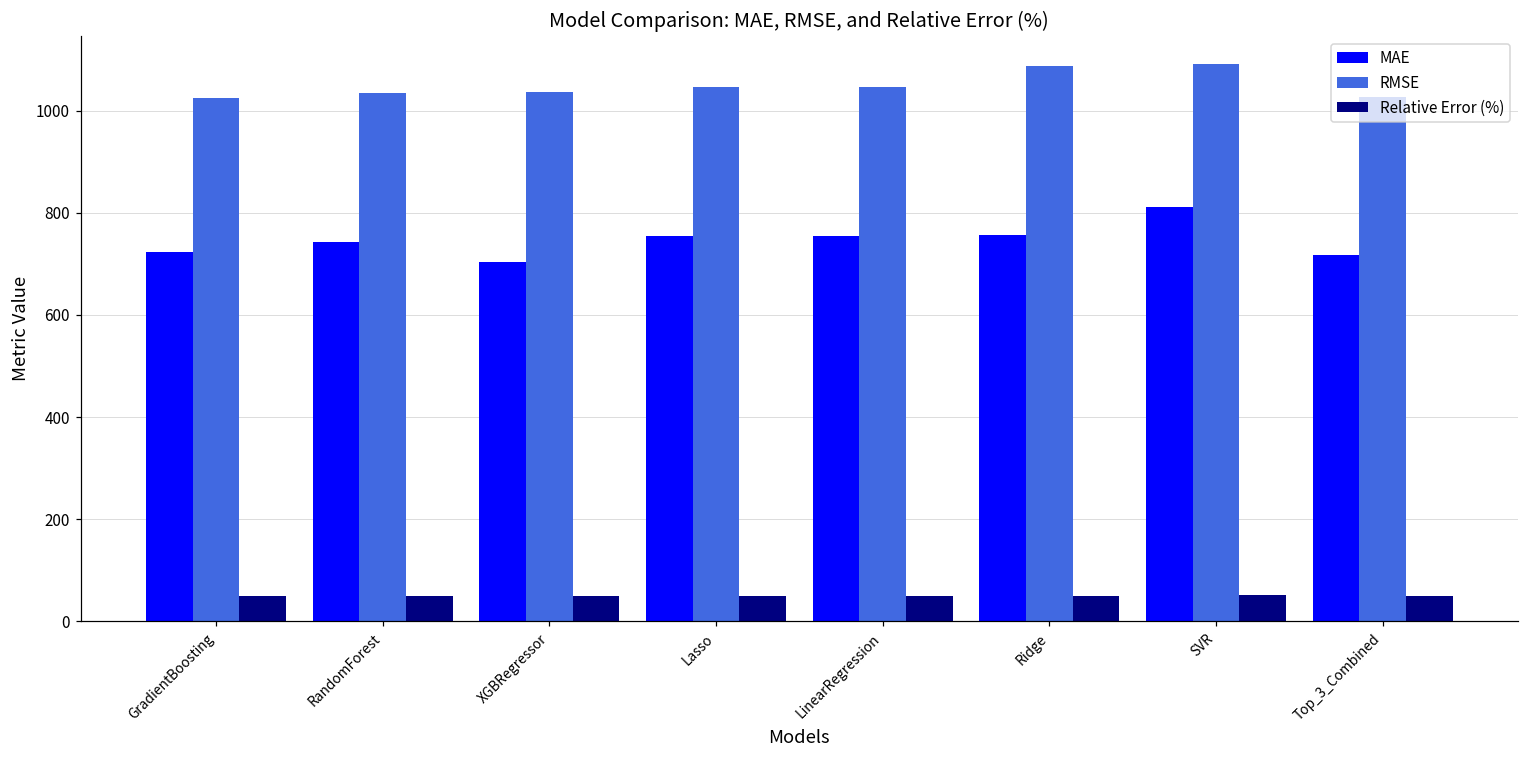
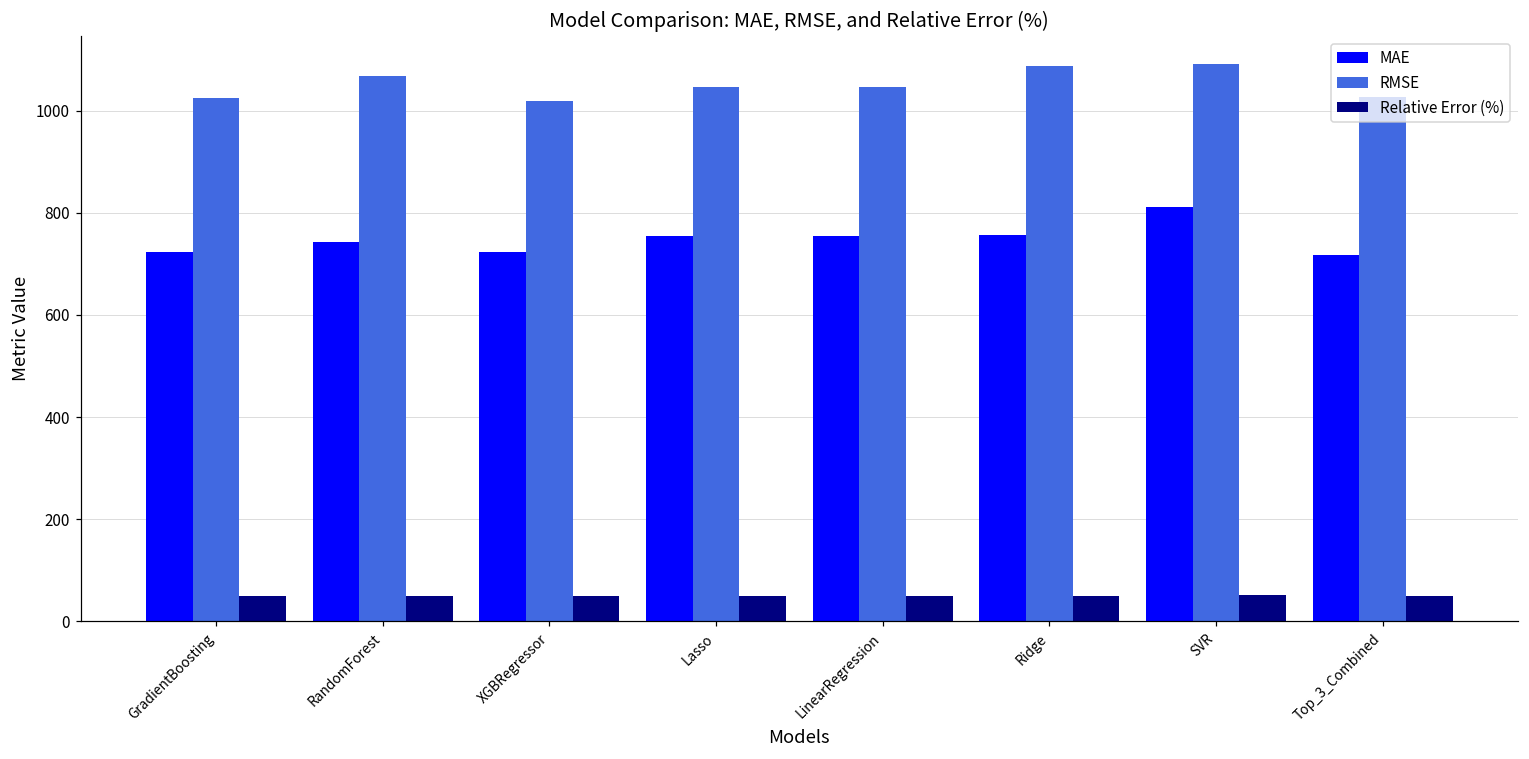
RMSE, RandomForest: 1030 -> 1070
MAE, XGBRegressor: 700 -> 720
RMSE, XGBRegressor: 1040 -> 1020
